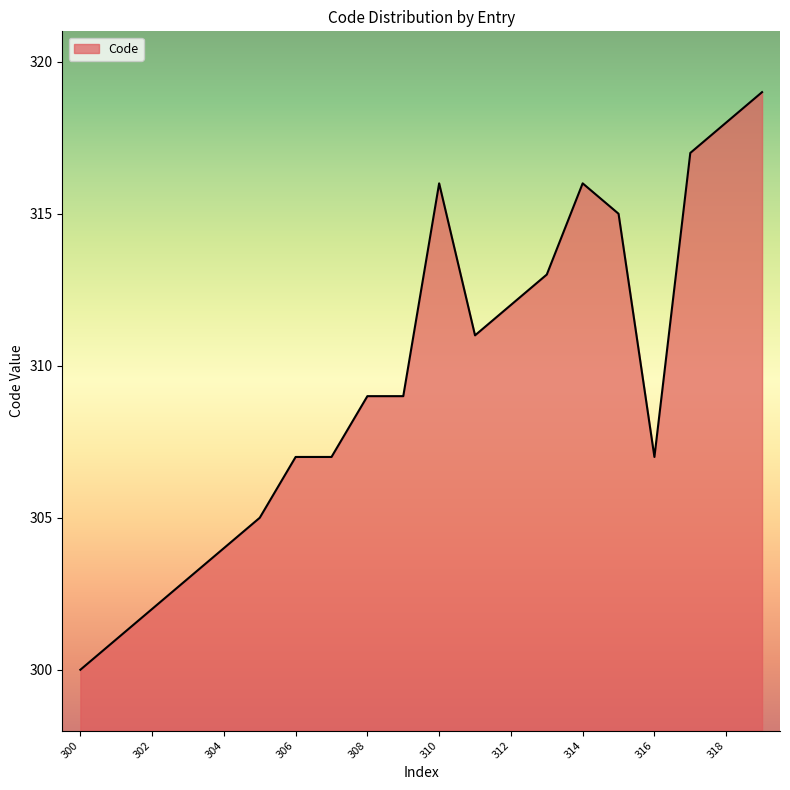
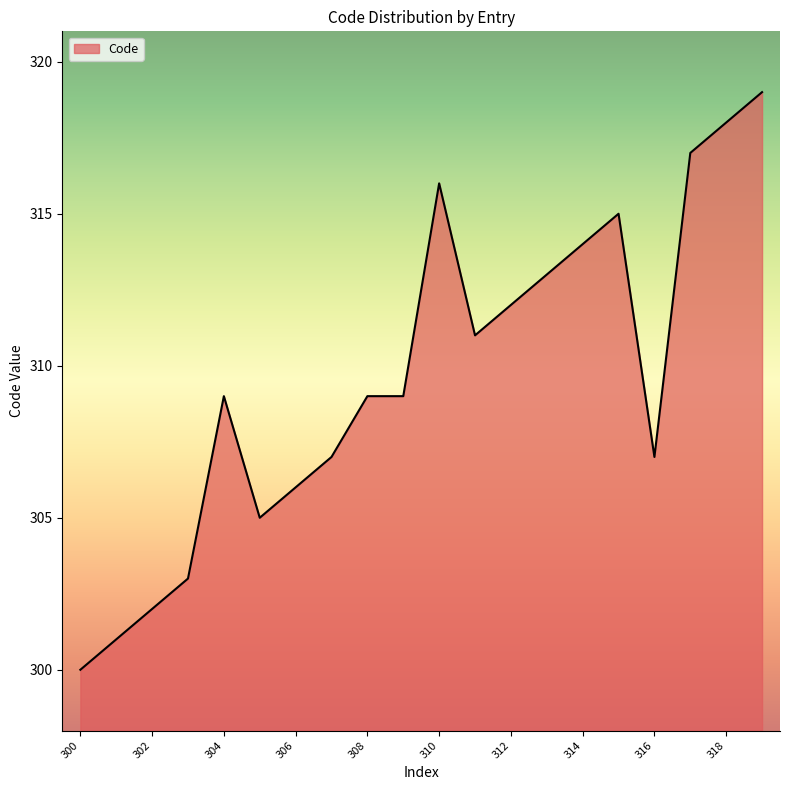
304: 304 -> 309
306: 307 -> 306
314: 316 -> 314
